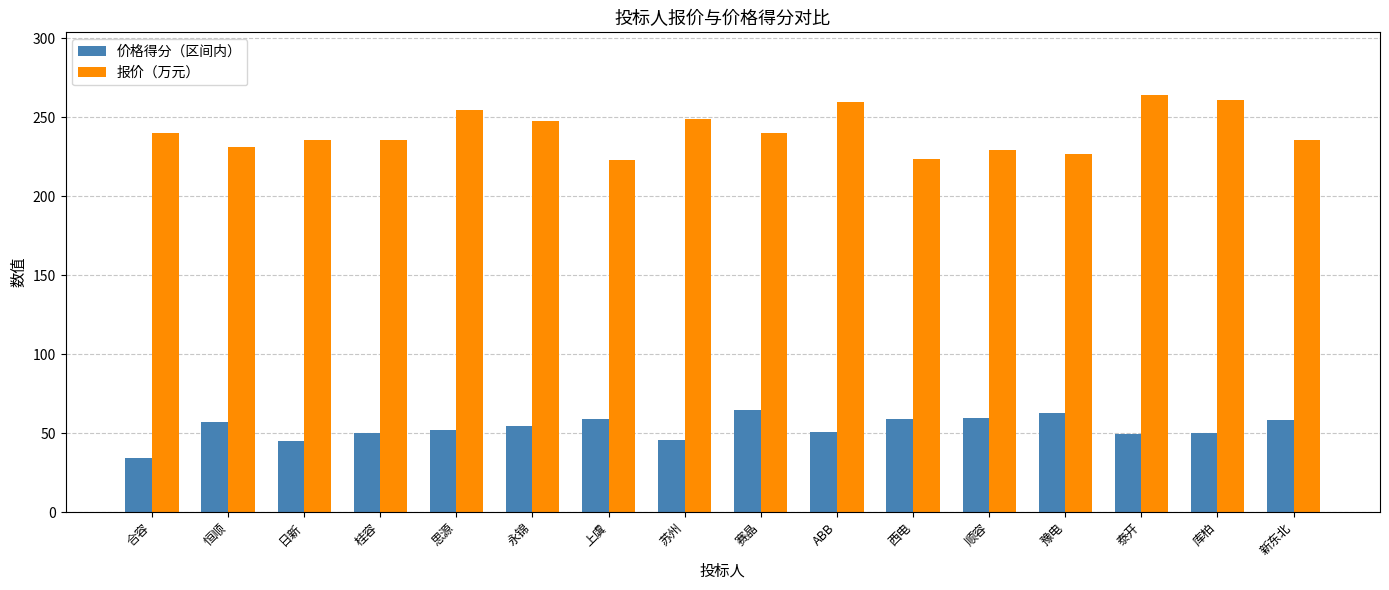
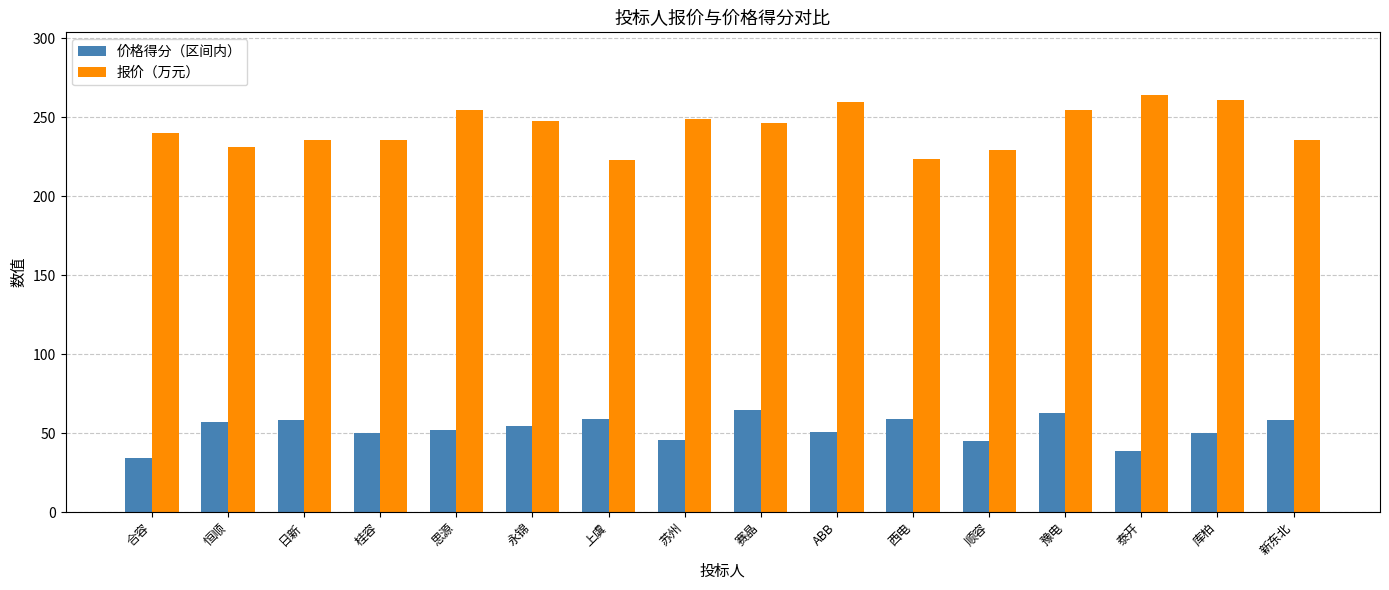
价格得分（区间内）, 日新: 45 -> 58
报价（万元）, 赛晶: 240 -> 247
价格得分（区间内）, 顺容: 60 -> 45
报价（万元）, 豫电: 227 -> 255
价格得分（区间内）, 泰开: 49 -> 39
